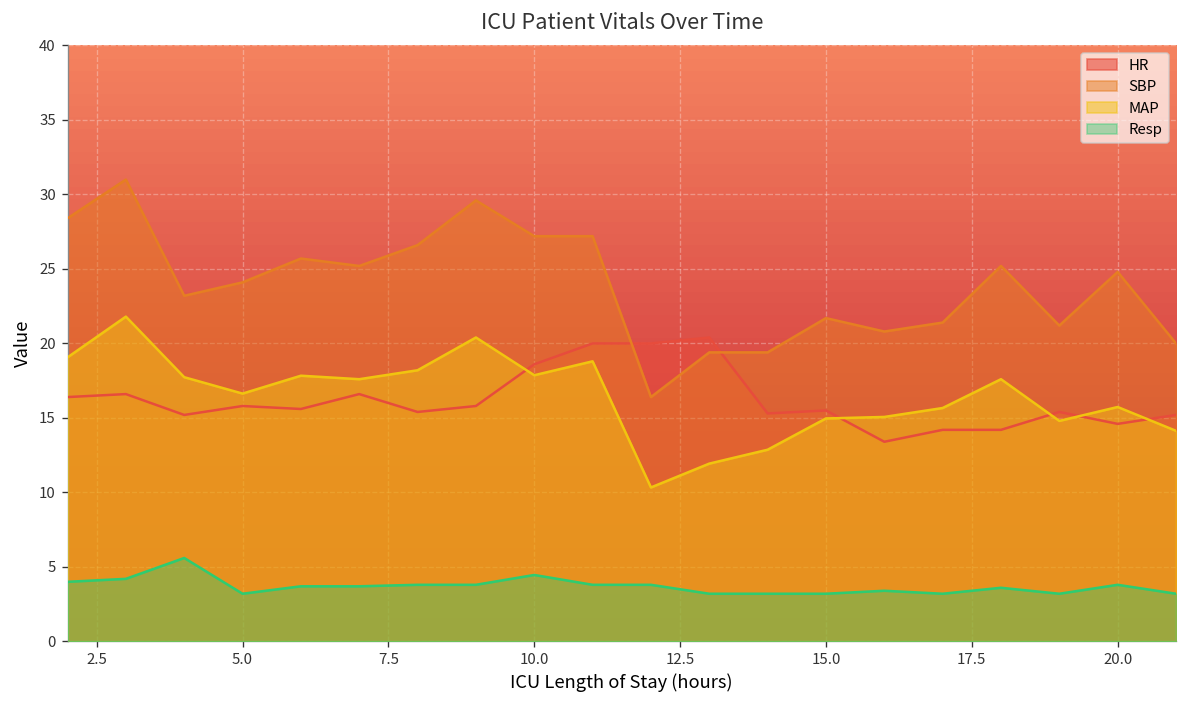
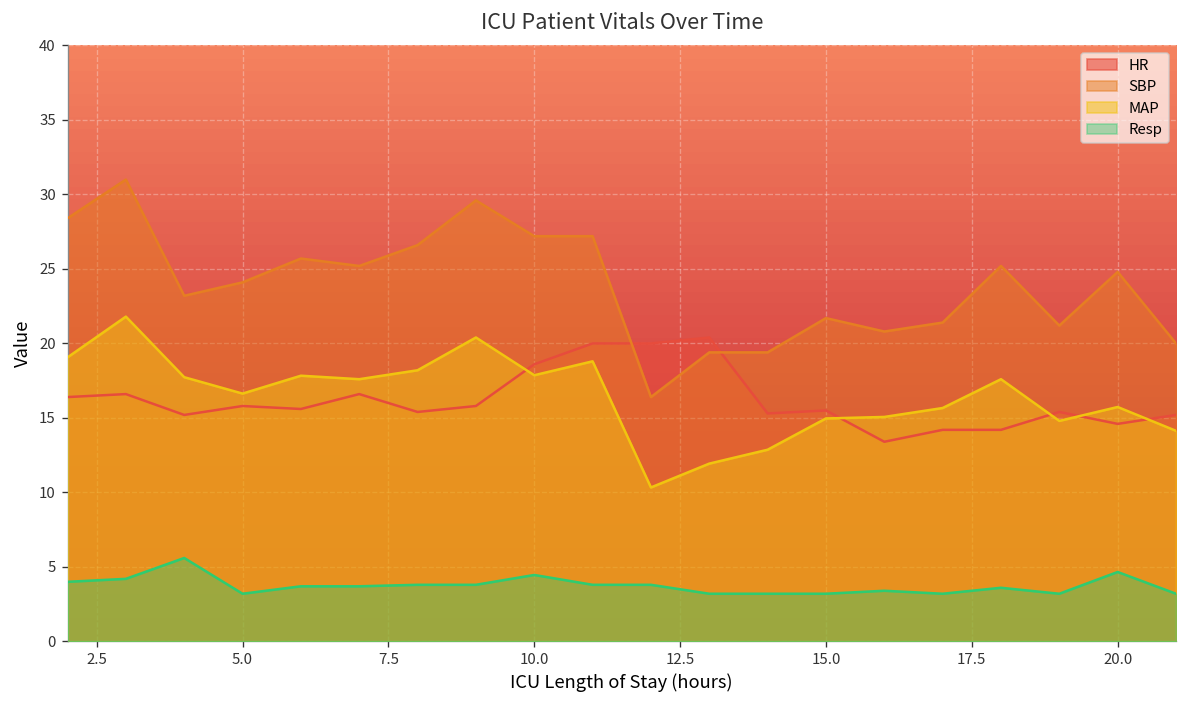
Resp, 20.0: 3.8 -> 4.7
